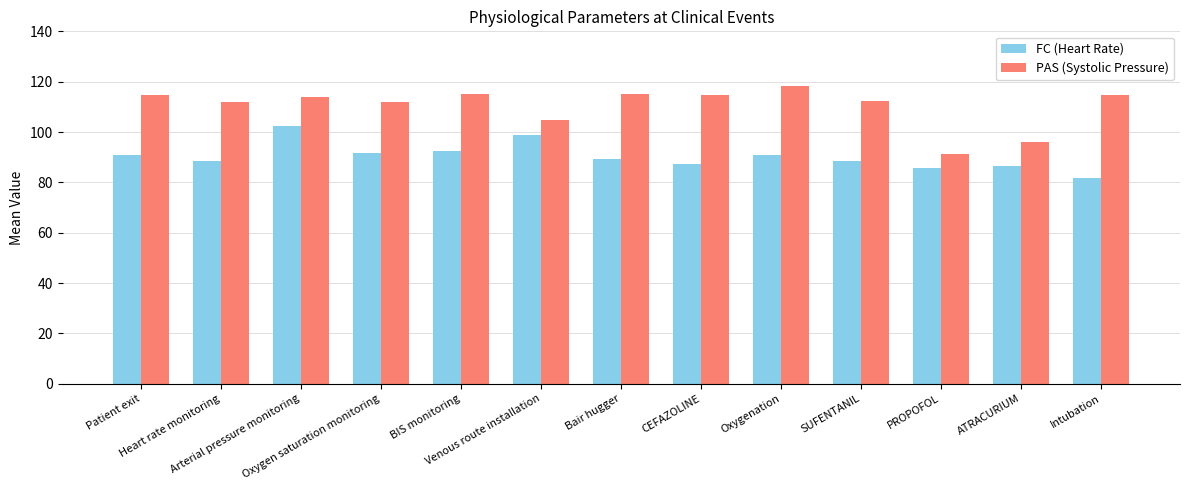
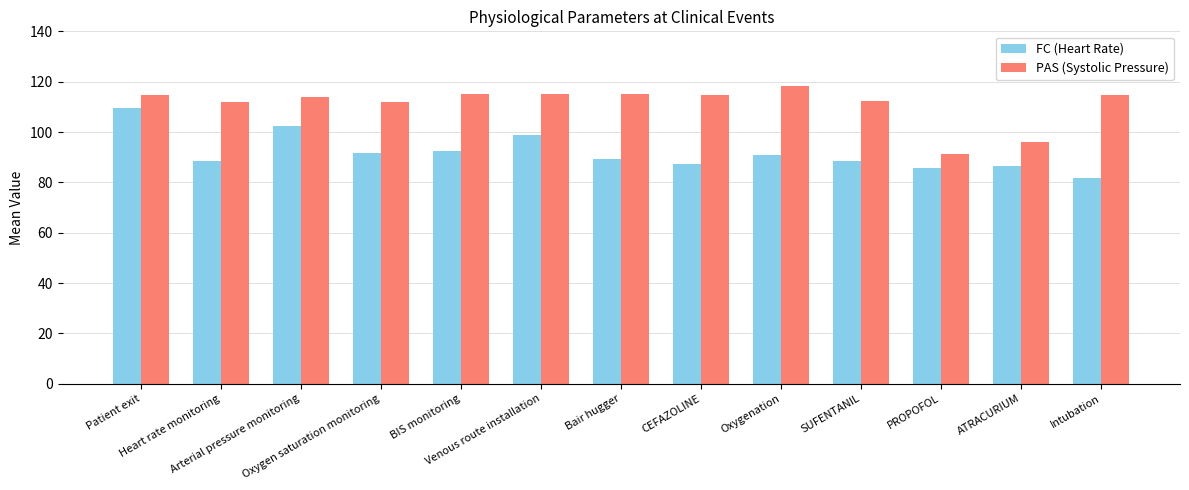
FC (Heart Rate), Patient exit: 91 -> 109
PAS (Systolic Pressure), Venous route installation: 105 -> 115
